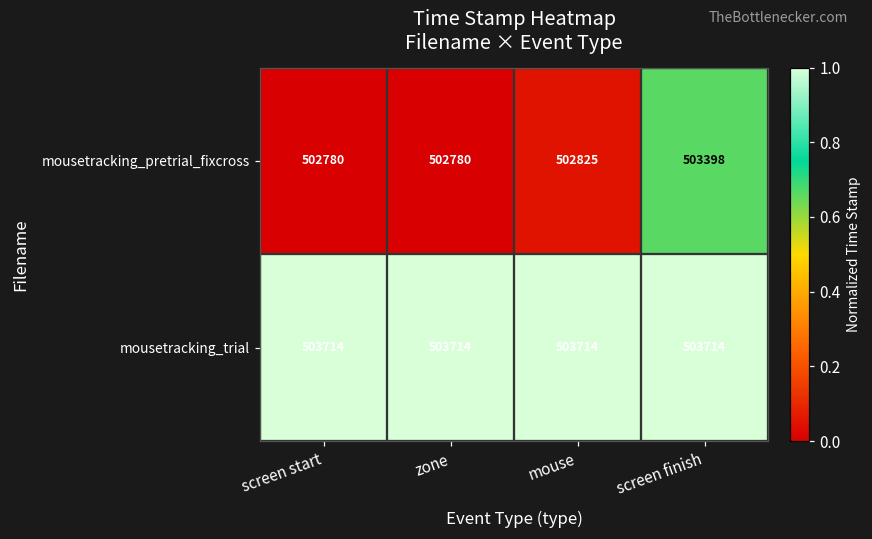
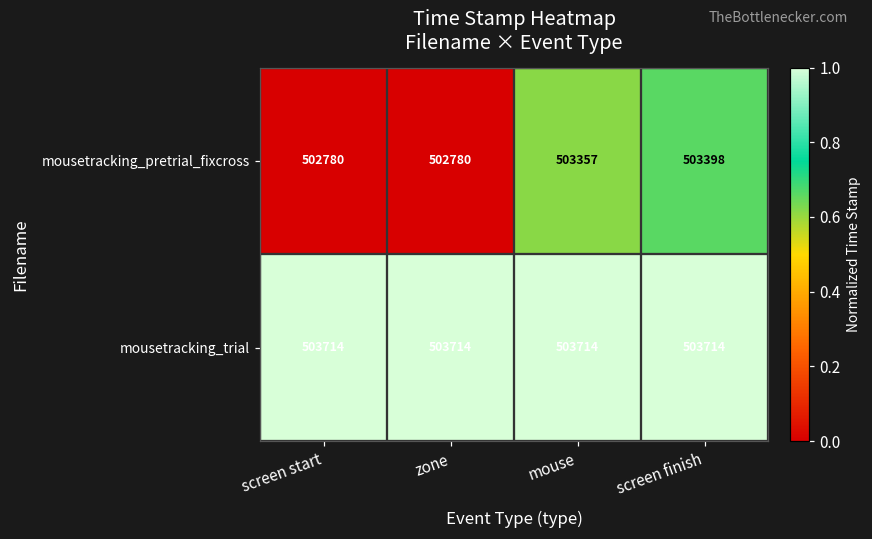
mousetracking_pretrial_fixcross, mouse: 502825 -> 503357
